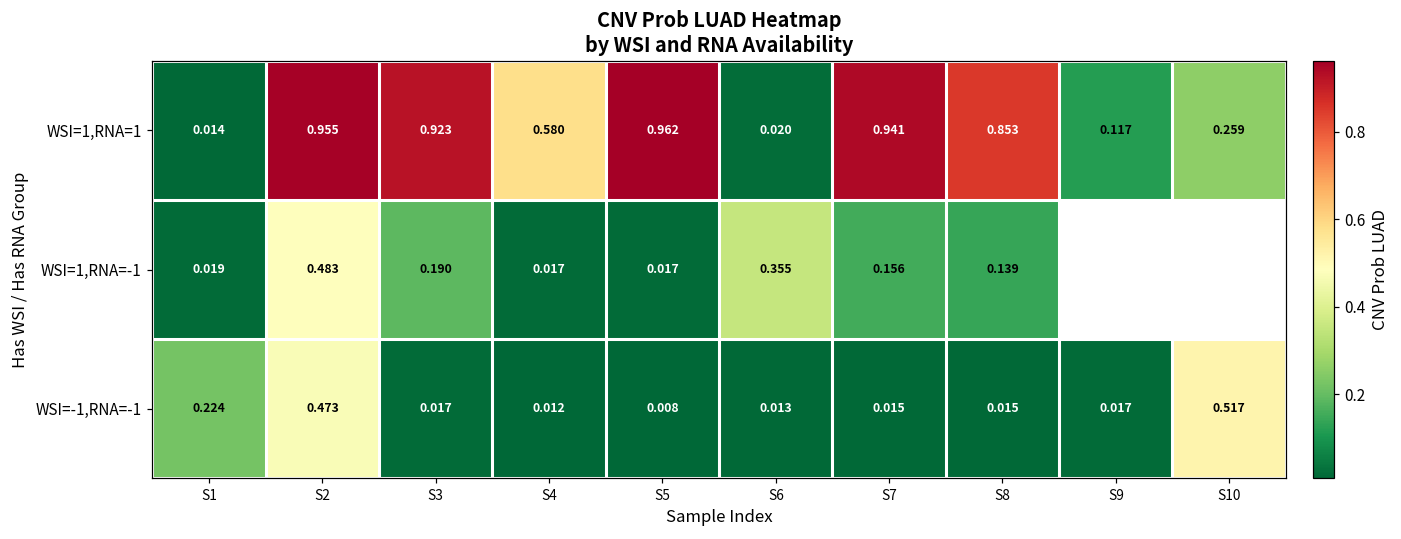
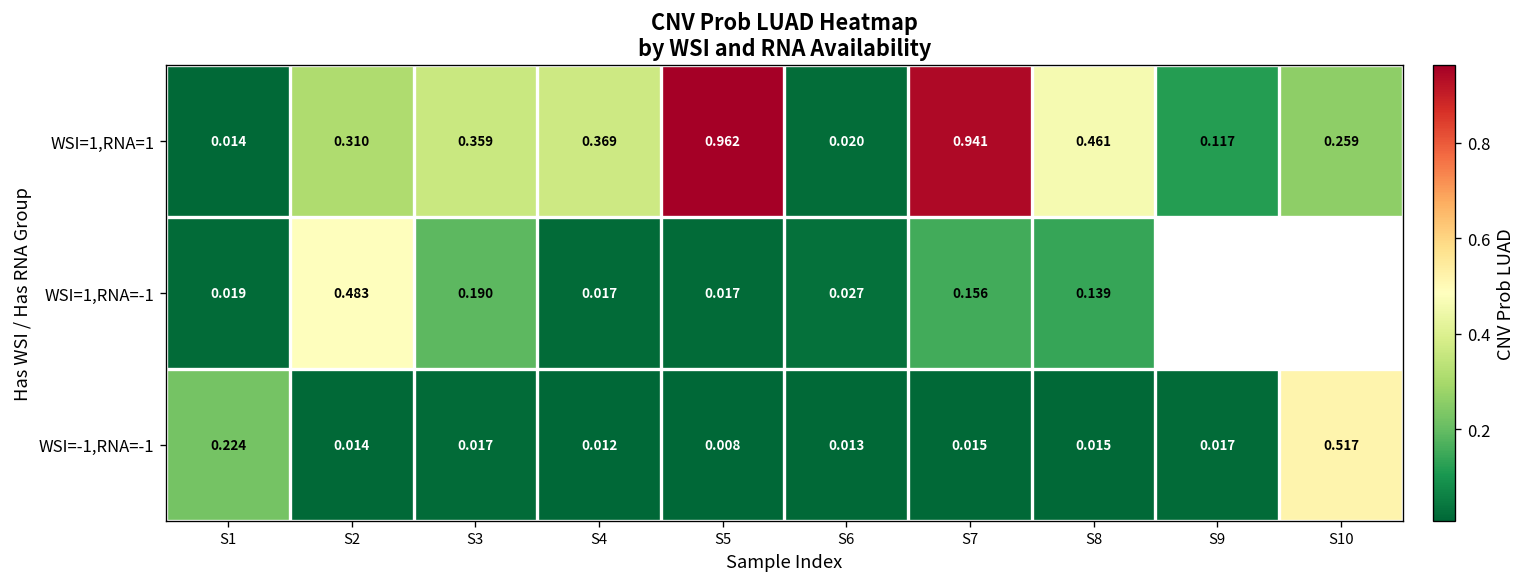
WSI=1,RNA=1, S2: 0.955 -> 0.310
WSI=1,RNA=1, S3: 0.923 -> 0.359
WSI=1,RNA=1, S4: 0.580 -> 0.369
WSI=1,RNA=1, S8: 0.853 -> 0.461
WSI=1,RNA=-1, S6: 0.355 -> 0.027
WSI=-1,RNA=-1, S2: 0.473 -> 0.014
